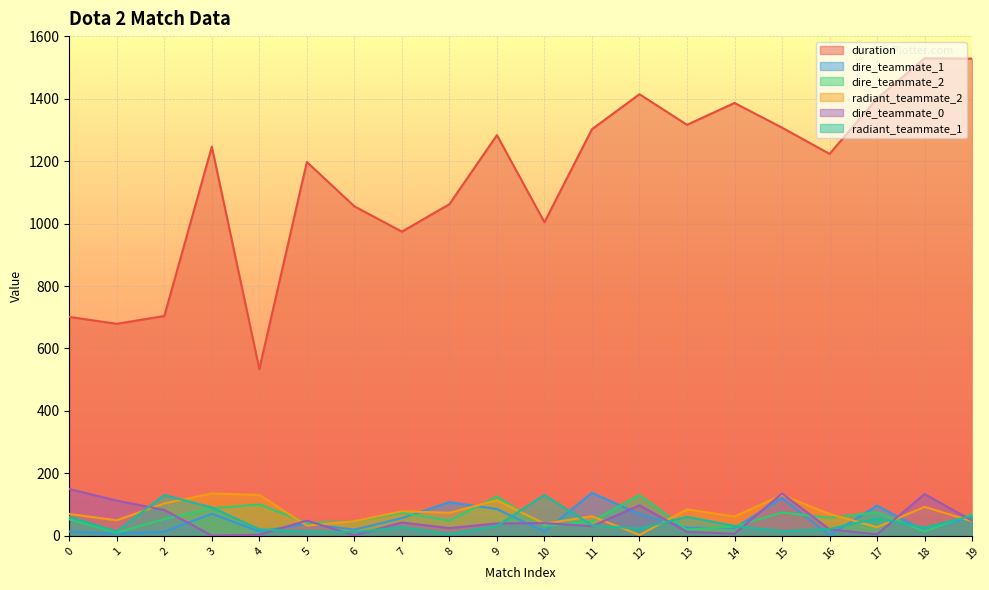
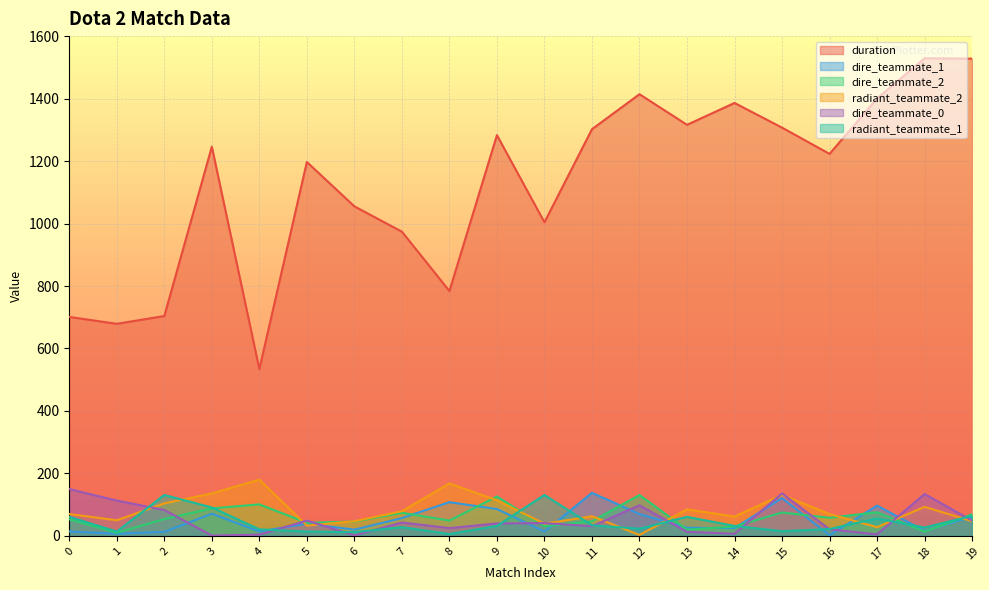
radiant_teammate_2, 4: 130 -> 180
duration, 8: 1060 -> 780
radiant_teammate_2, 8: 70 -> 170
